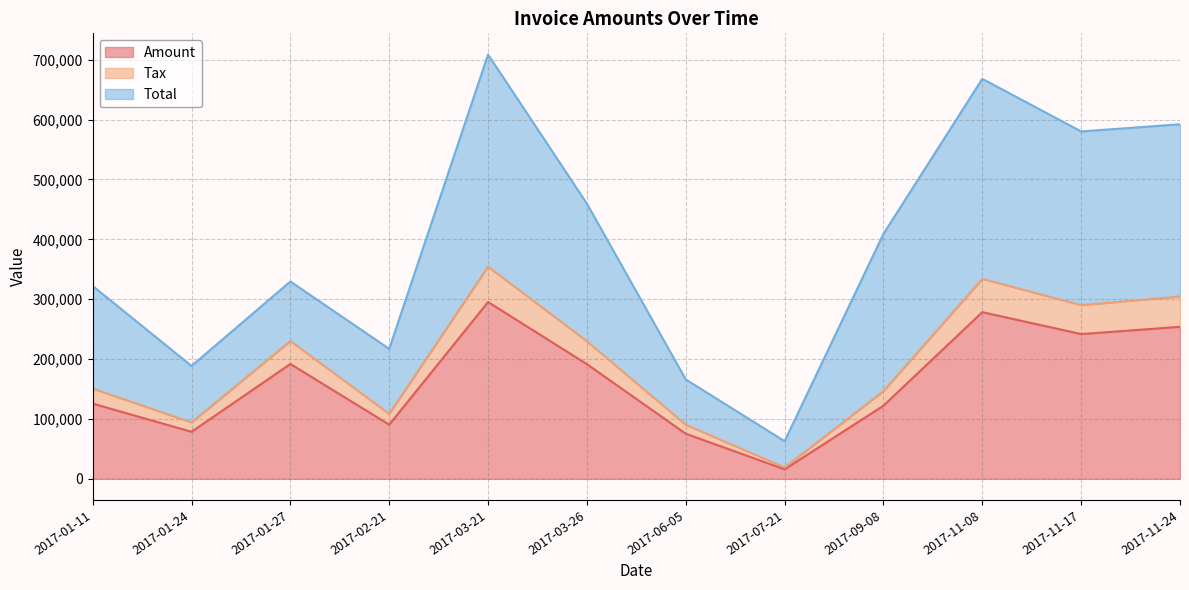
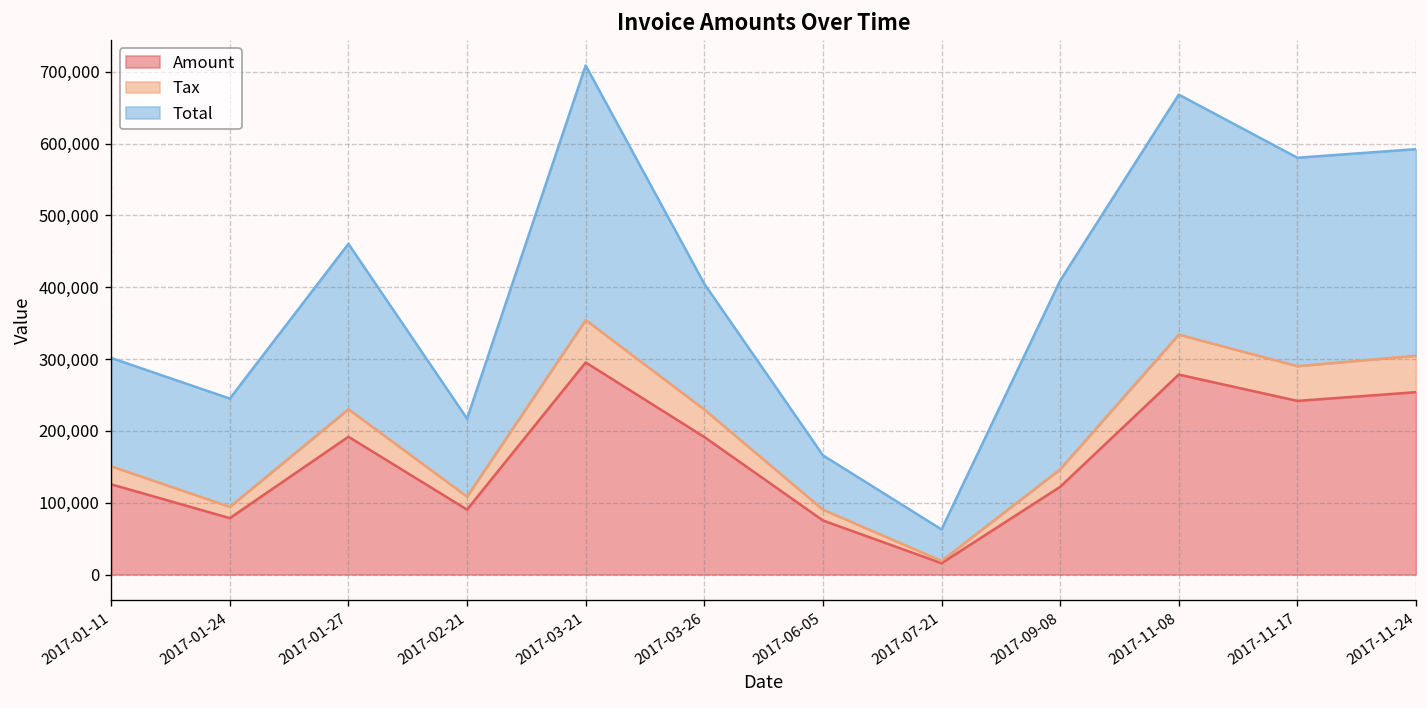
Total, 2017-01-11: 170,000 -> 150,000
Total, 2017-01-24: 90,000 -> 150,000
Total, 2017-01-27: 100,000 -> 230,000
Total, 2017-03-26: 230,000 -> 170,000
